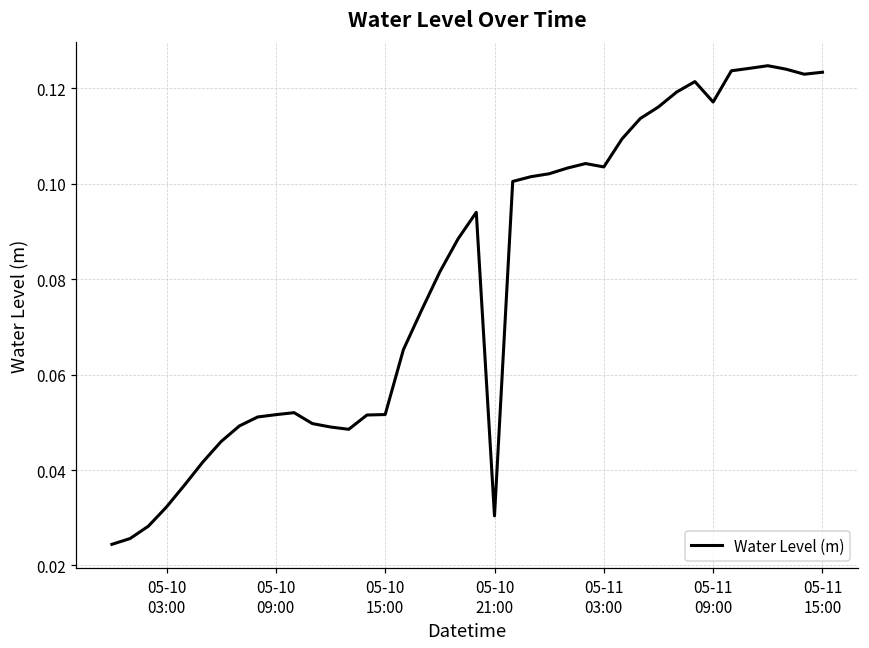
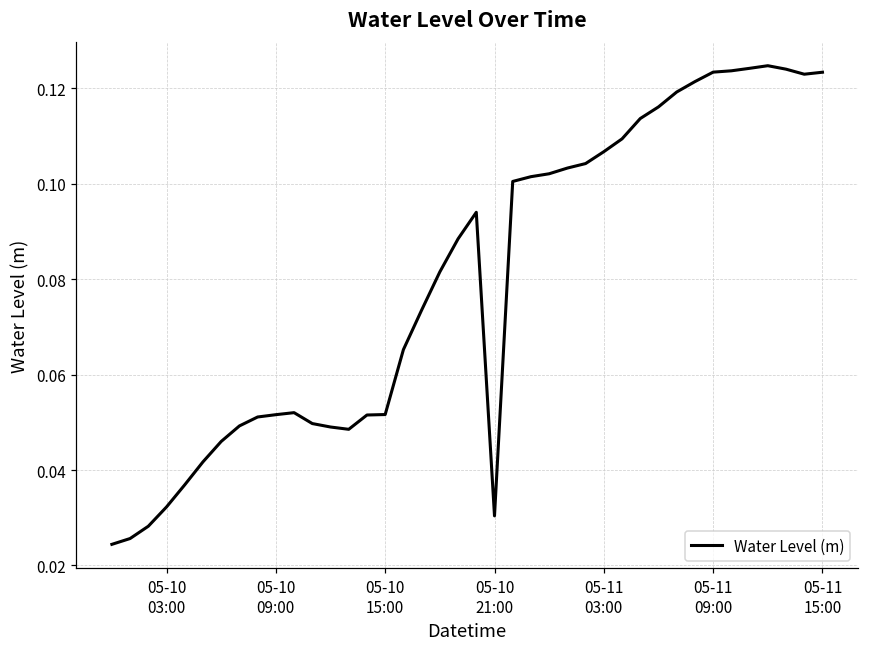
05-11 03:00: 0.103 -> 0.107
05-11 09:00: 0.117 -> 0.123
